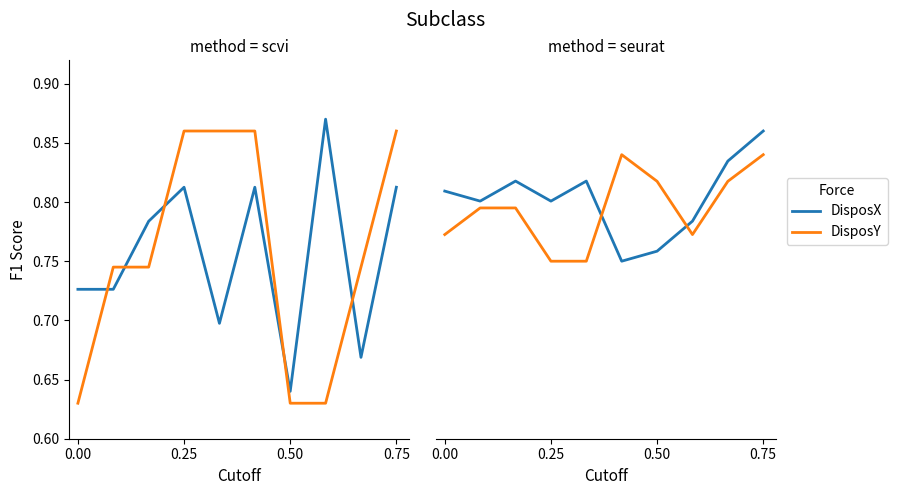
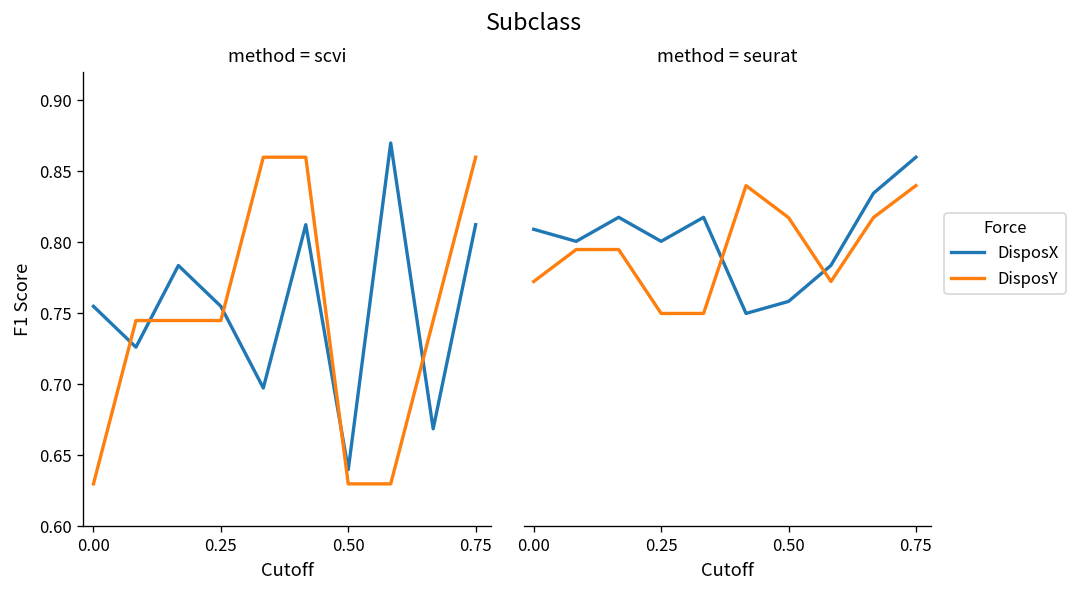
method = scvi, DisposX, 0.00: 0.726 -> 0.755
method = scvi, DisposX, 0.25: 0.813 -> 0.755
method = scvi, DisposY, 0.25: 0.860 -> 0.745
